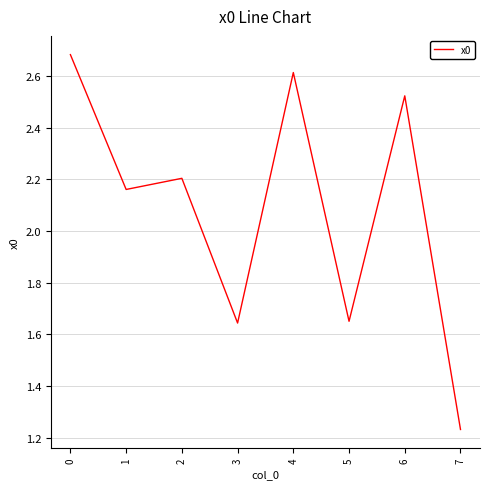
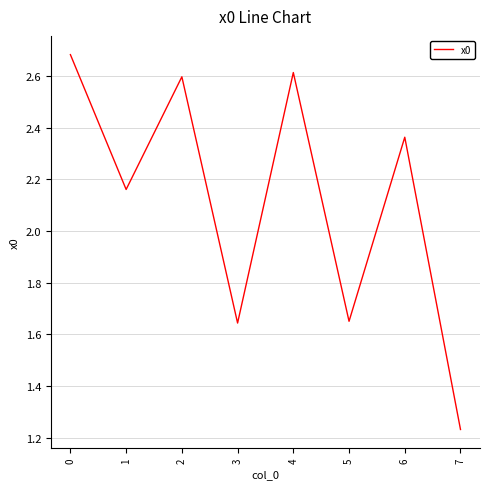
2: 2.20 -> 2.60
6: 2.52 -> 2.36
